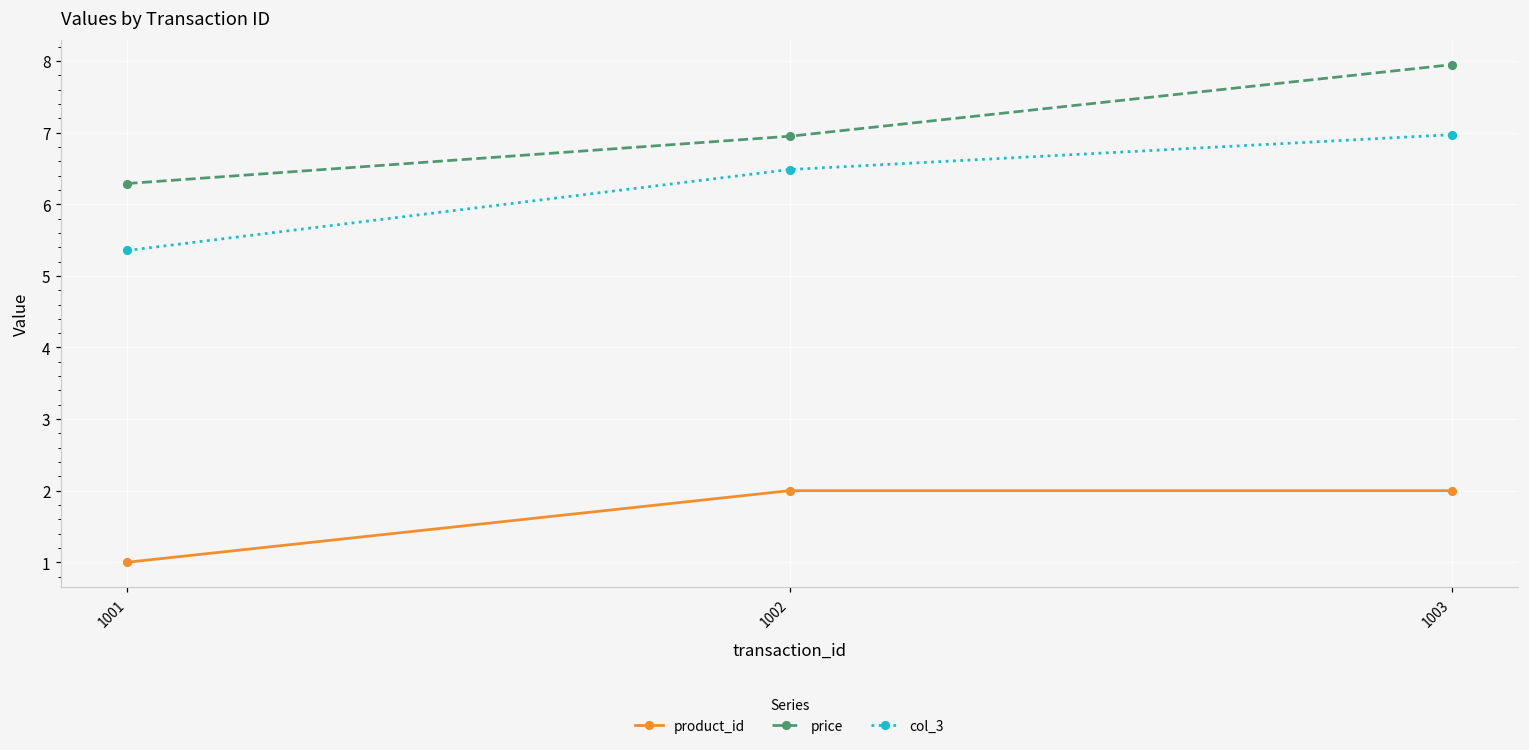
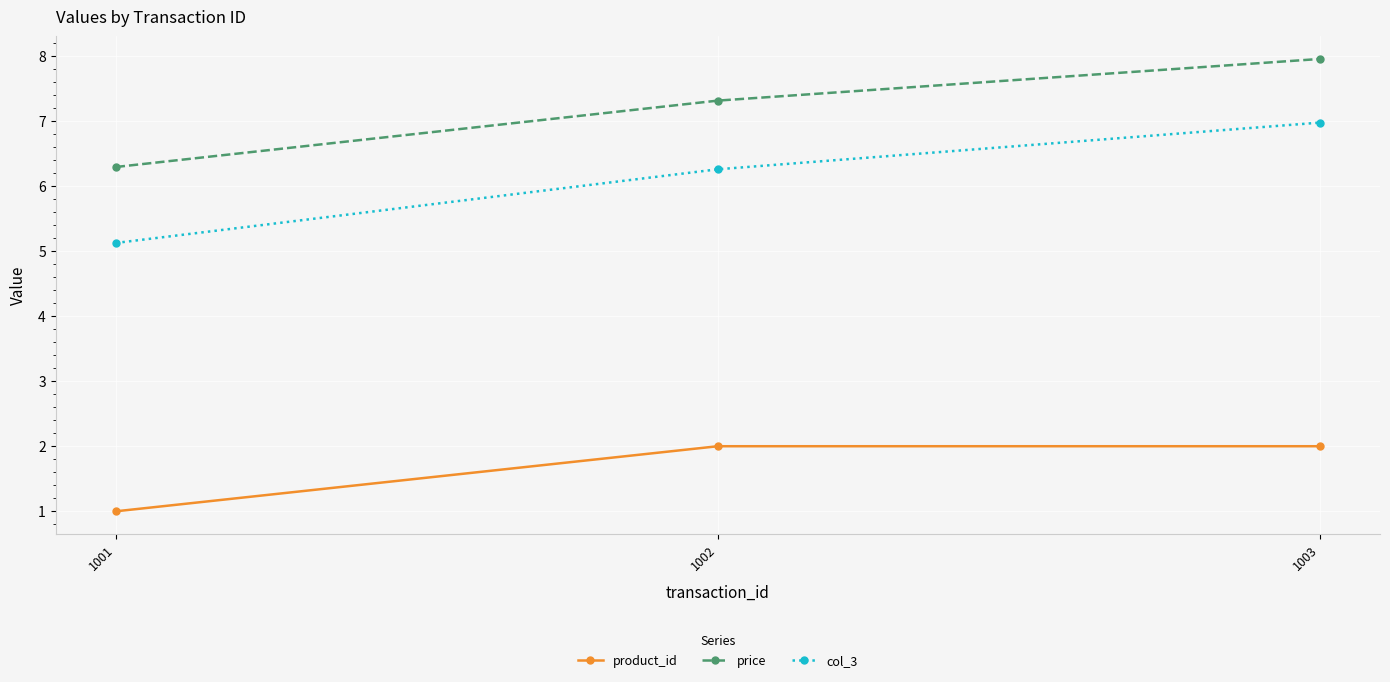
col_3, 1001: 5.4 -> 5.1
price, 1002: 7.0 -> 7.3
col_3, 1002: 6.5 -> 6.3
